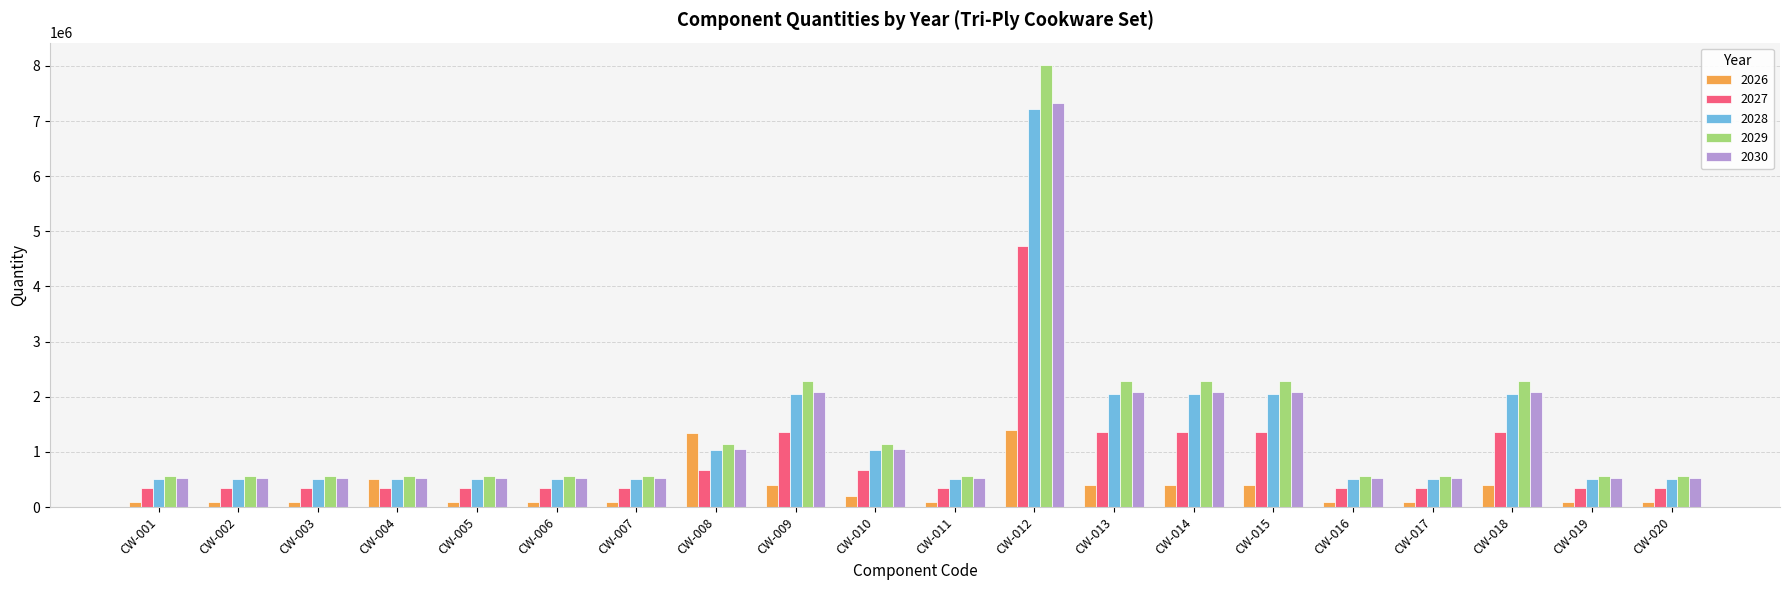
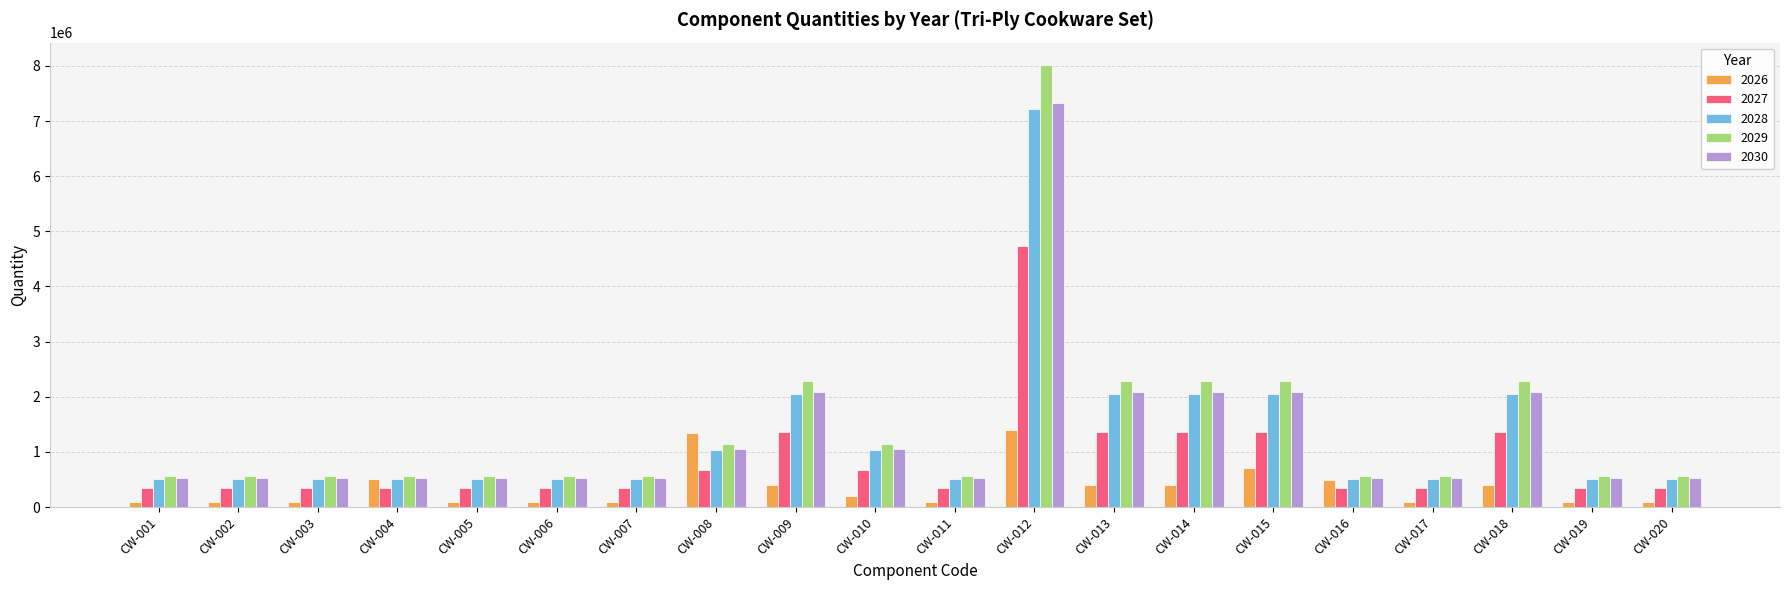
2026, CW-015: 400000 -> 700000
2026, CW-016: 100000 -> 500000
